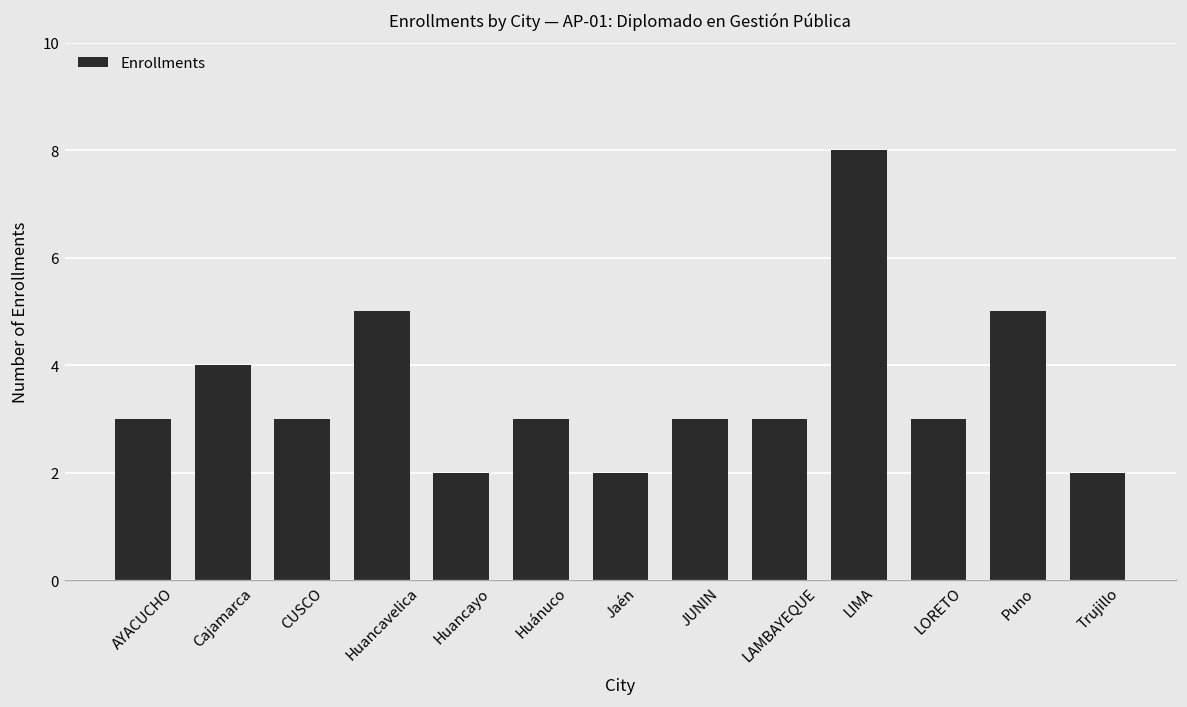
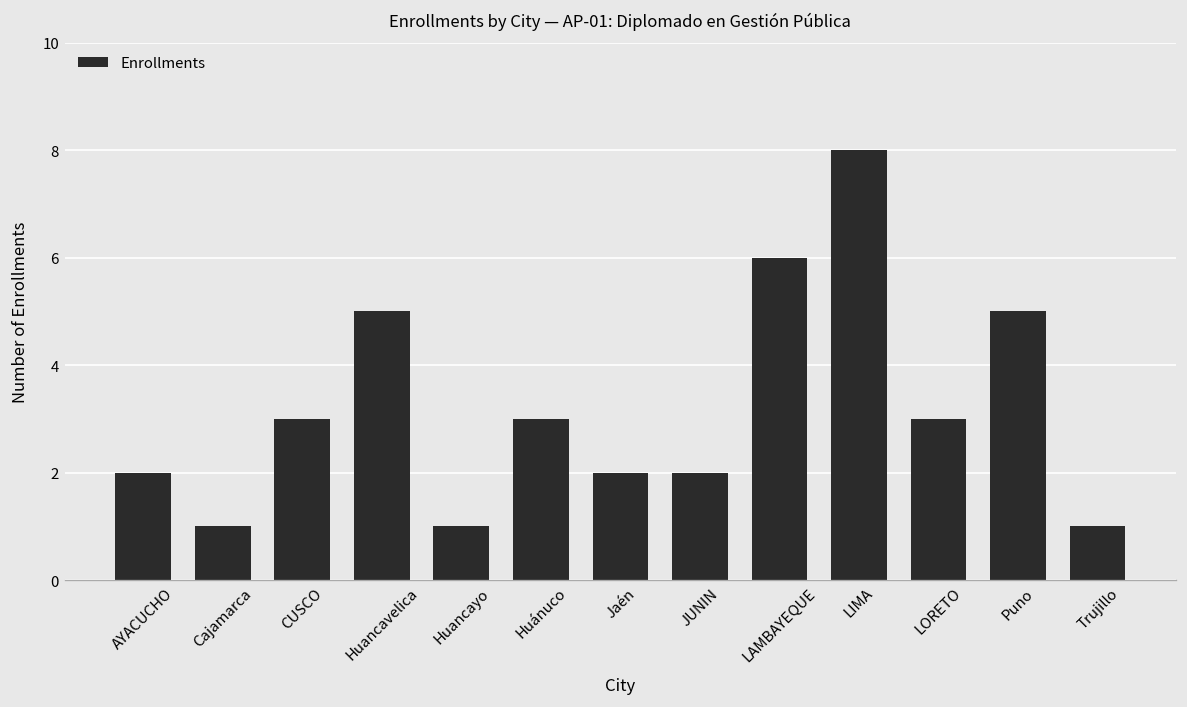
AYACUCHO: 3 -> 2
Cajamarca: 4 -> 1
Huancayo: 2 -> 1
JUNIN: 3 -> 2
LAMBAYEQUE: 3 -> 6
Trujillo: 2 -> 1
